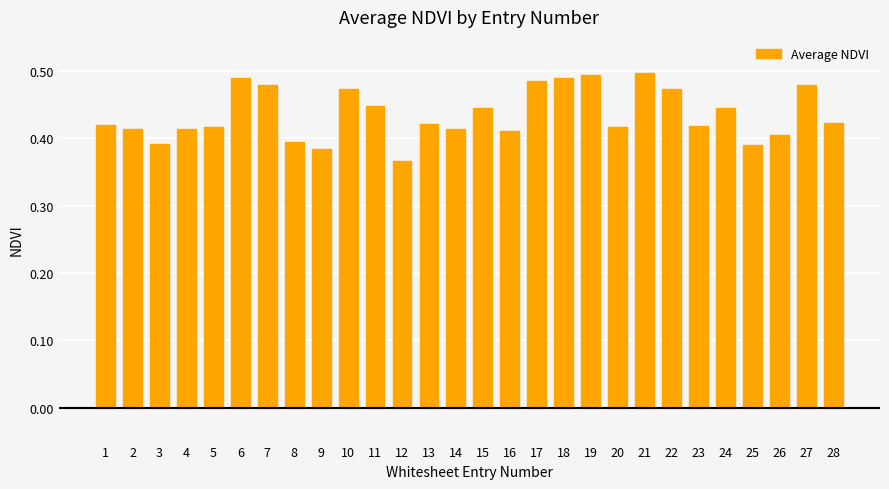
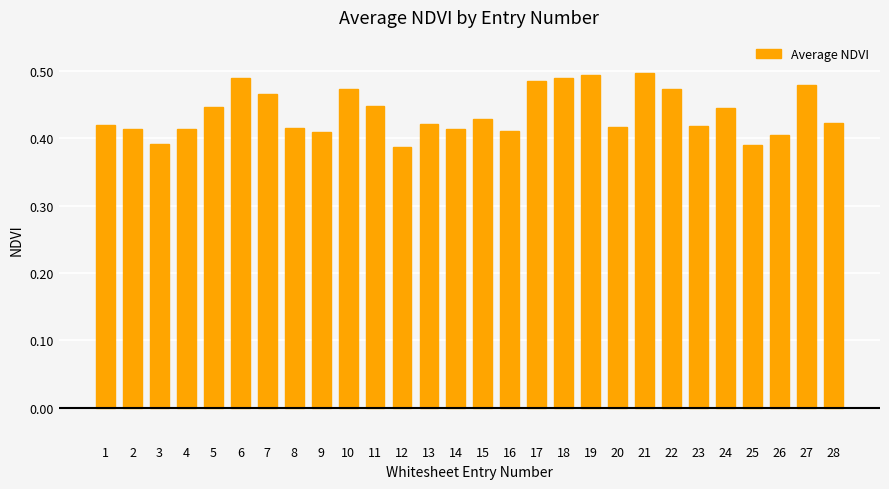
5: 0.42 -> 0.45
7: 0.48 -> 0.47
8: 0.39 -> 0.42
9: 0.38 -> 0.41
12: 0.37 -> 0.39
15: 0.44 -> 0.43
